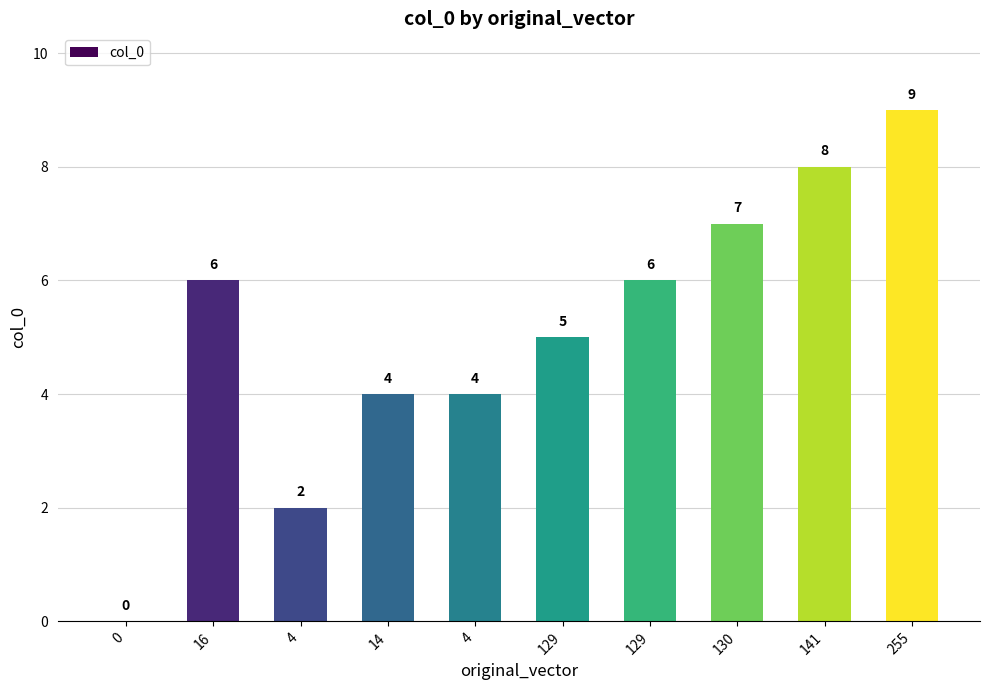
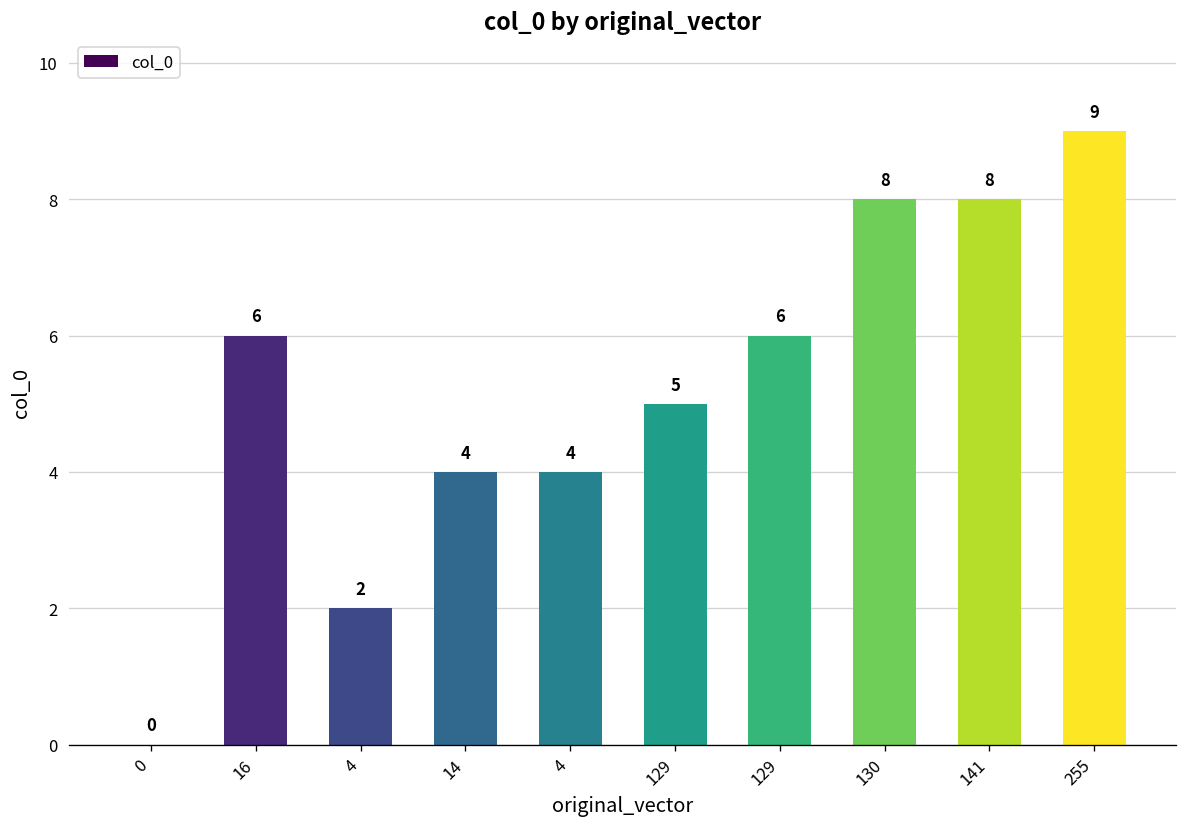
130: 7 -> 8
